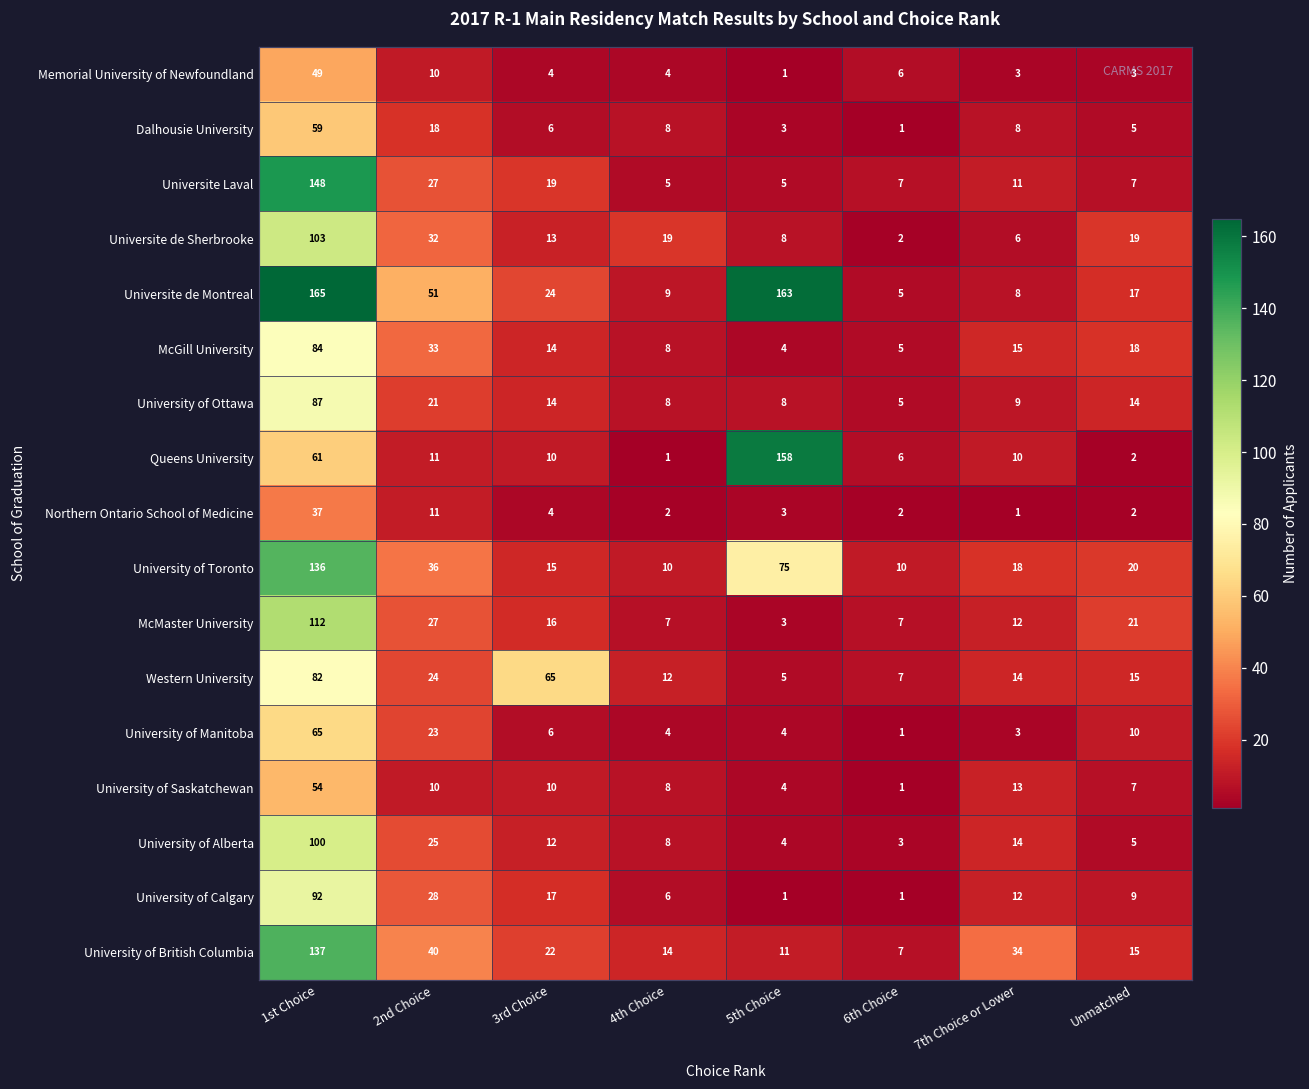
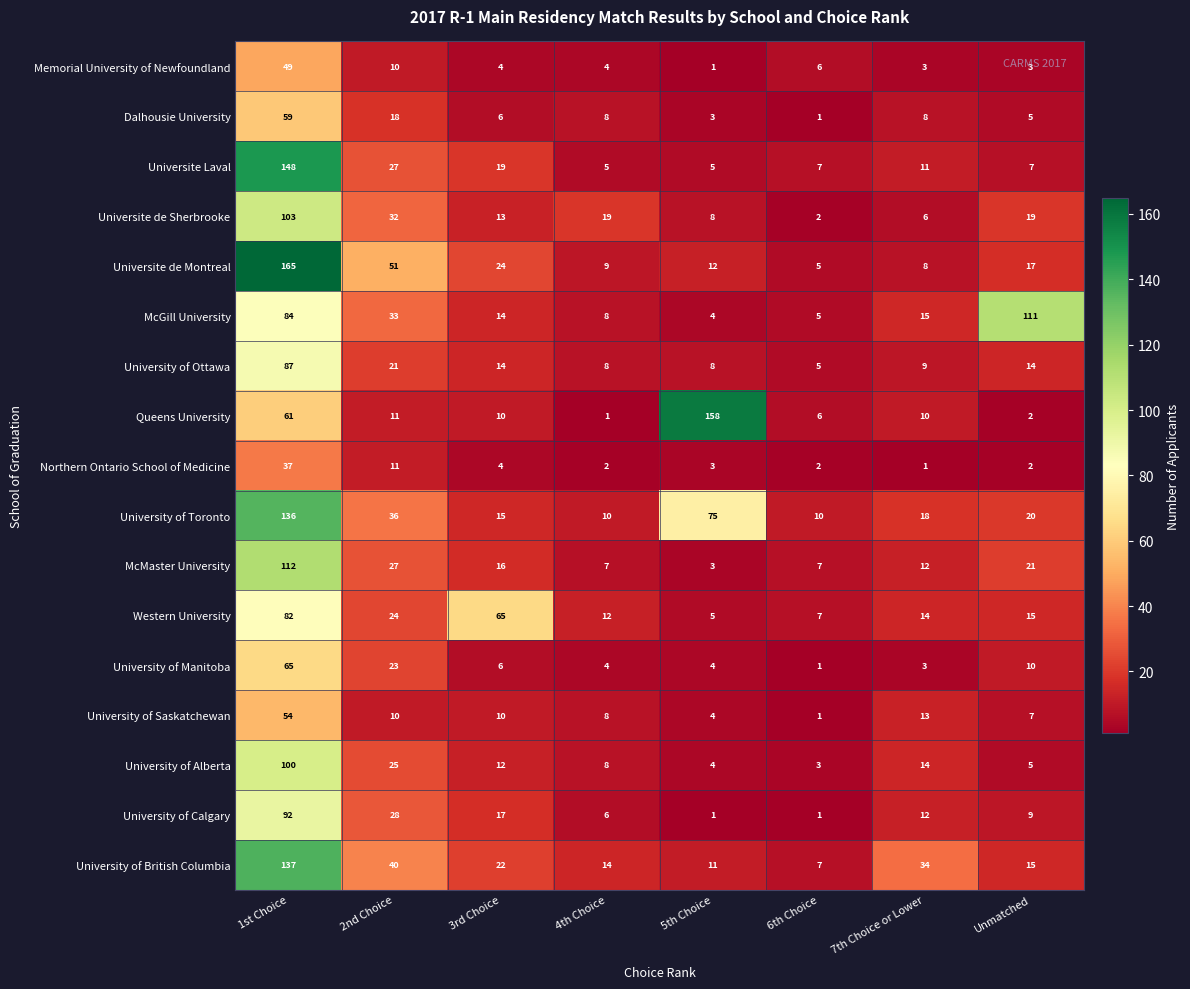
Universite de Montreal, 5th Choice: 163 -> 12
McGill University, Unmatched: 18 -> 111
